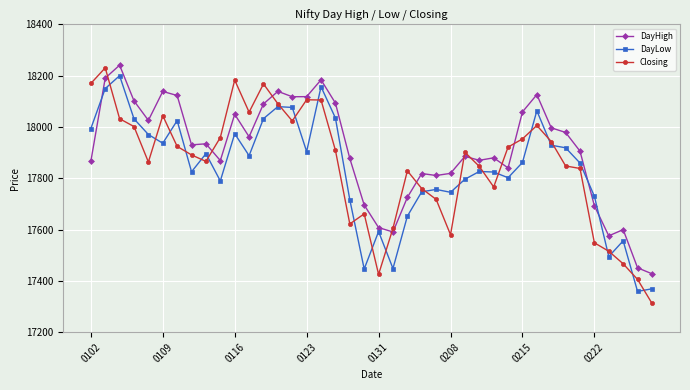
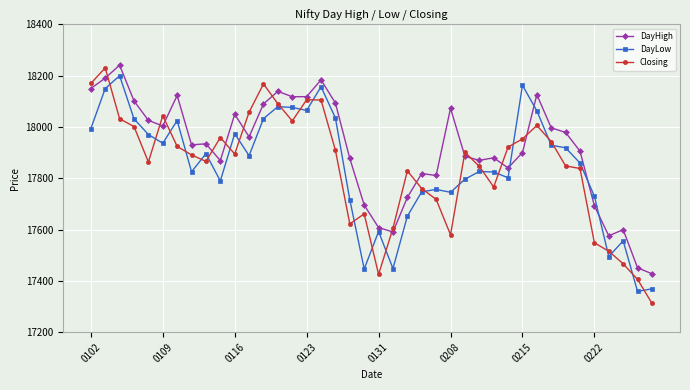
DayHigh, 0102: 17870 -> 18150
DayHigh, 0109: 18140 -> 18000
Closing, 0116: 18180 -> 17890
DayLow, 0123: 17900 -> 18060
DayHigh, 0208: 17820 -> 18070
DayHigh, 0215: 18060 -> 17900
DayLow, 0215: 17860 -> 18160
